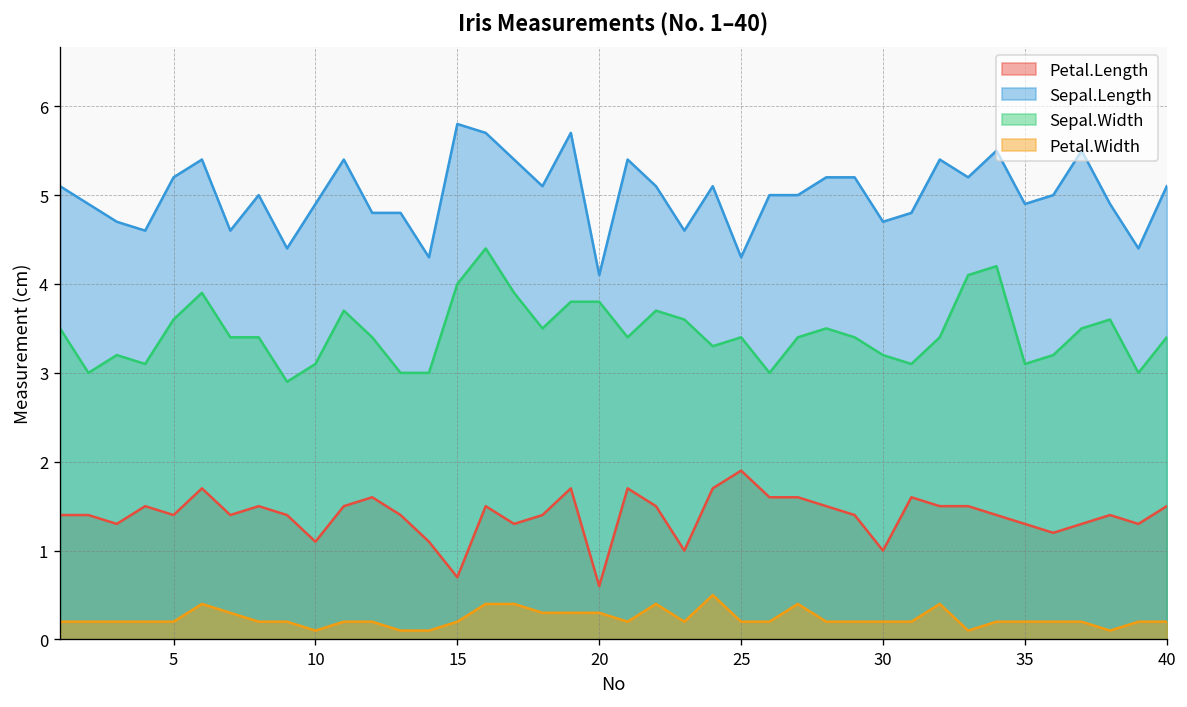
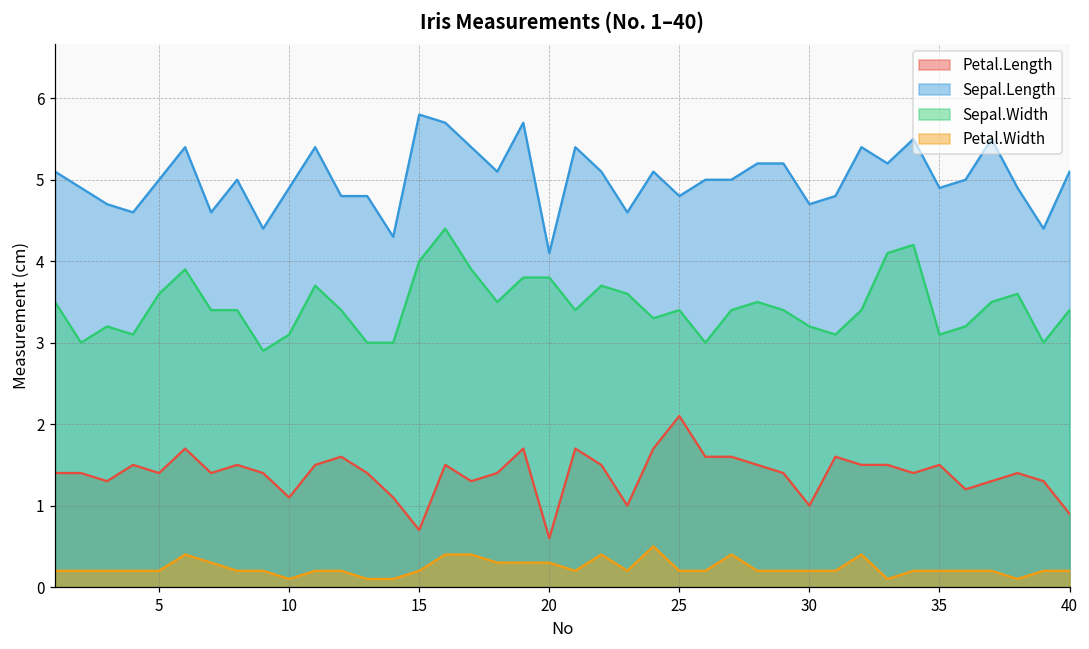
Sepal.Length, 5: 5.2 -> 5.0
Petal.Length, 25: 1.9 -> 2.1
Sepal.Length, 25: 4.3 -> 4.8
Petal.Length, 35: 1.3 -> 1.5
Petal.Length, 40: 1.5 -> 0.9
